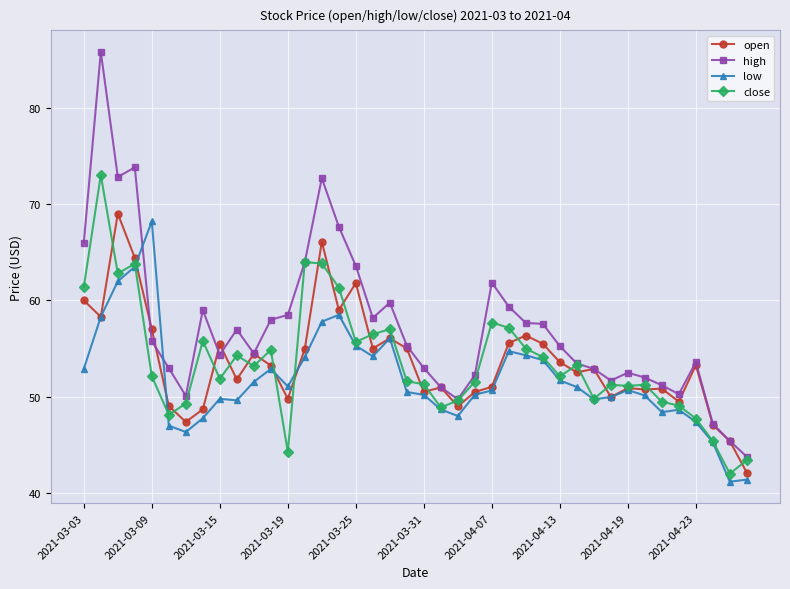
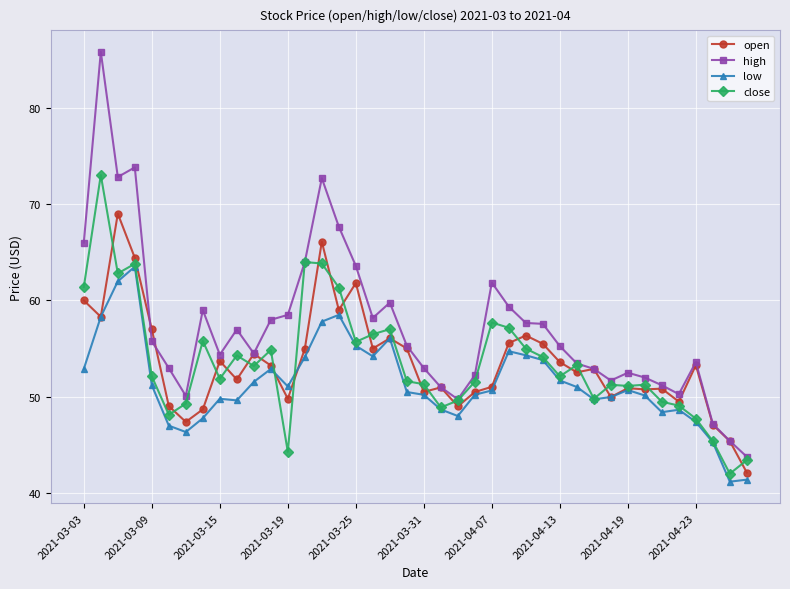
low, 2021-03-09: 68 -> 51
open, 2021-03-15: 55 -> 54
